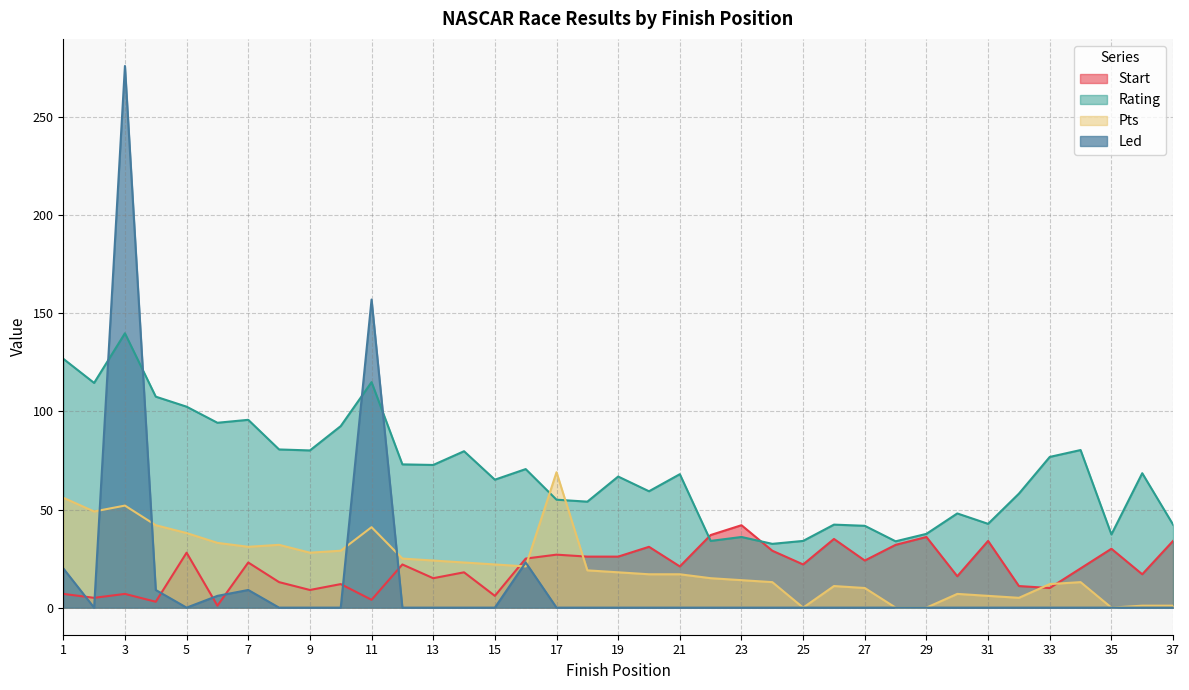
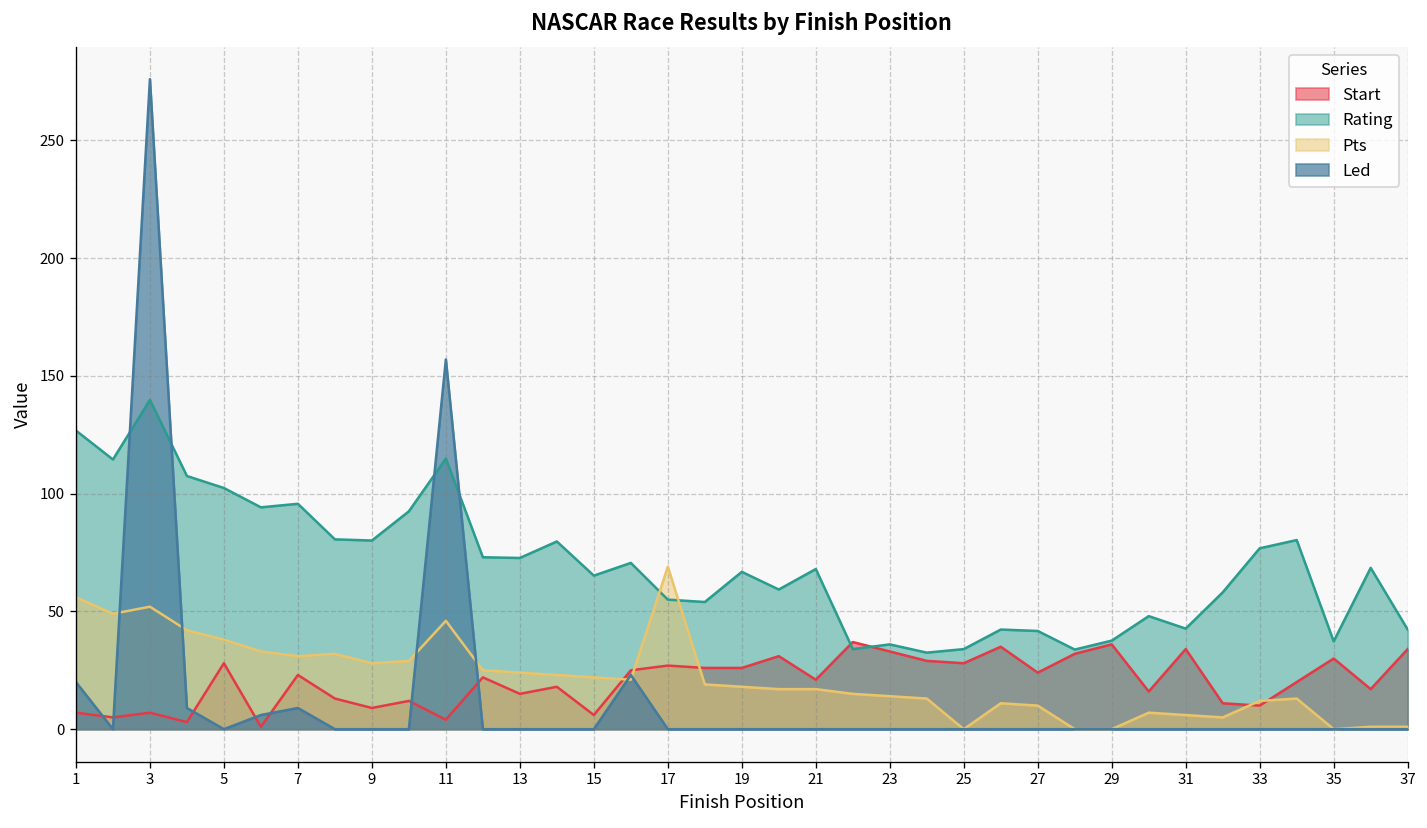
Pts, 11: 41 -> 46
Start, 23: 42 -> 33
Start, 25: 22 -> 28
